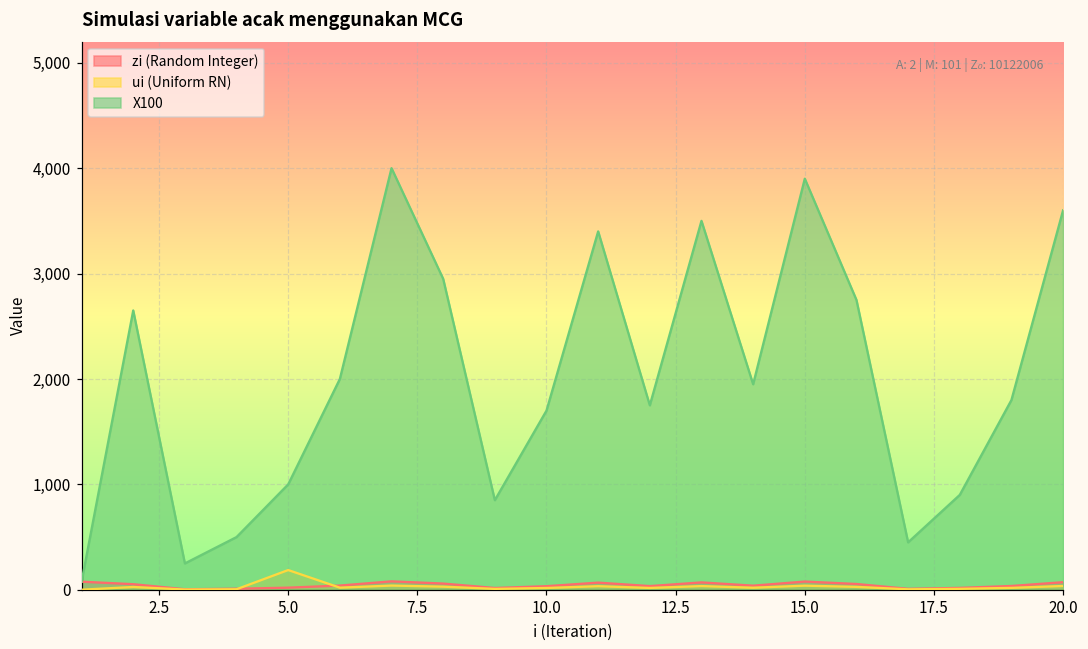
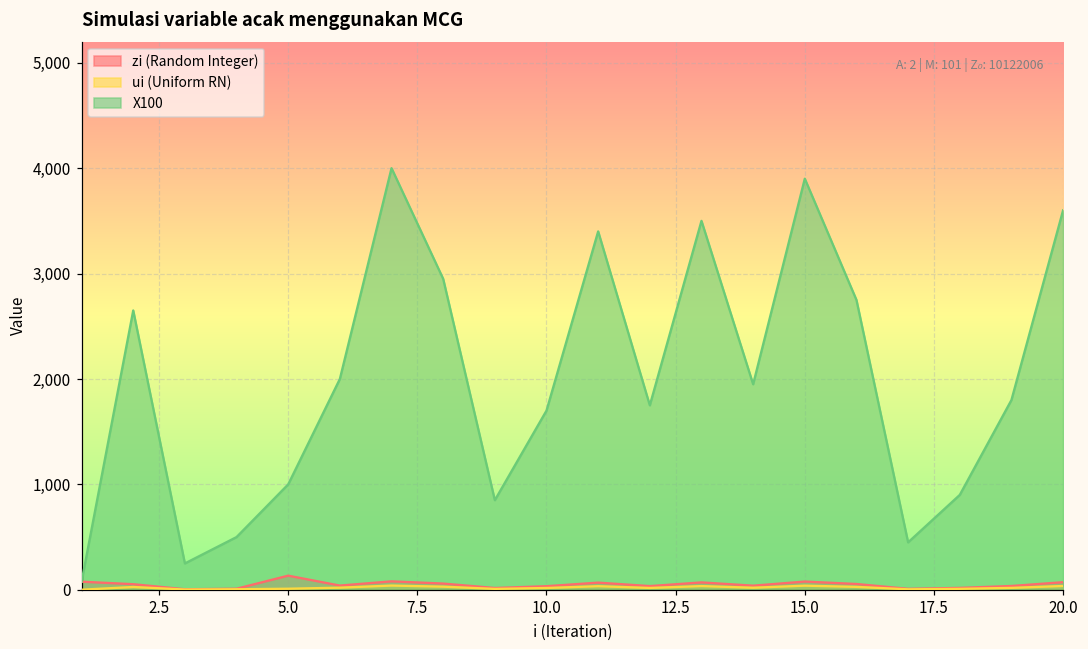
zi (Random Integer), 5.0: 0 -> 100
ui (Uniform RN), 5.0: 200 -> 0
